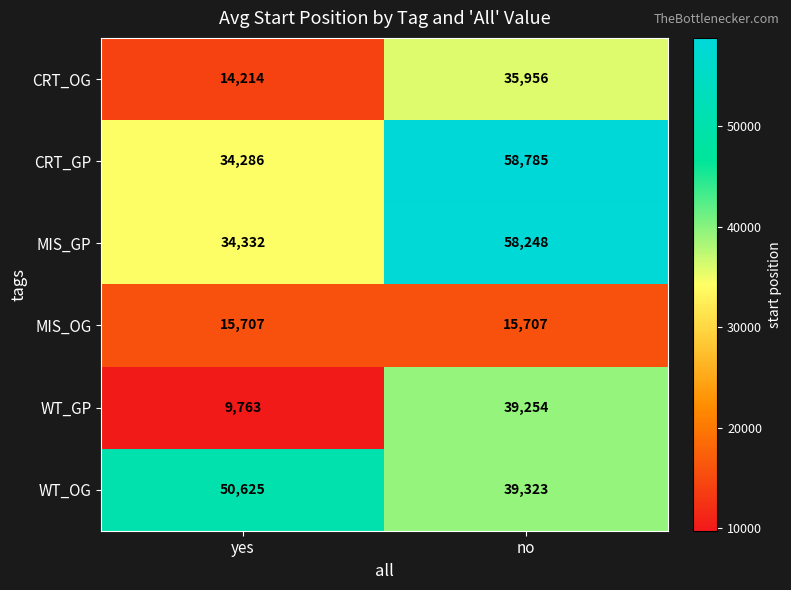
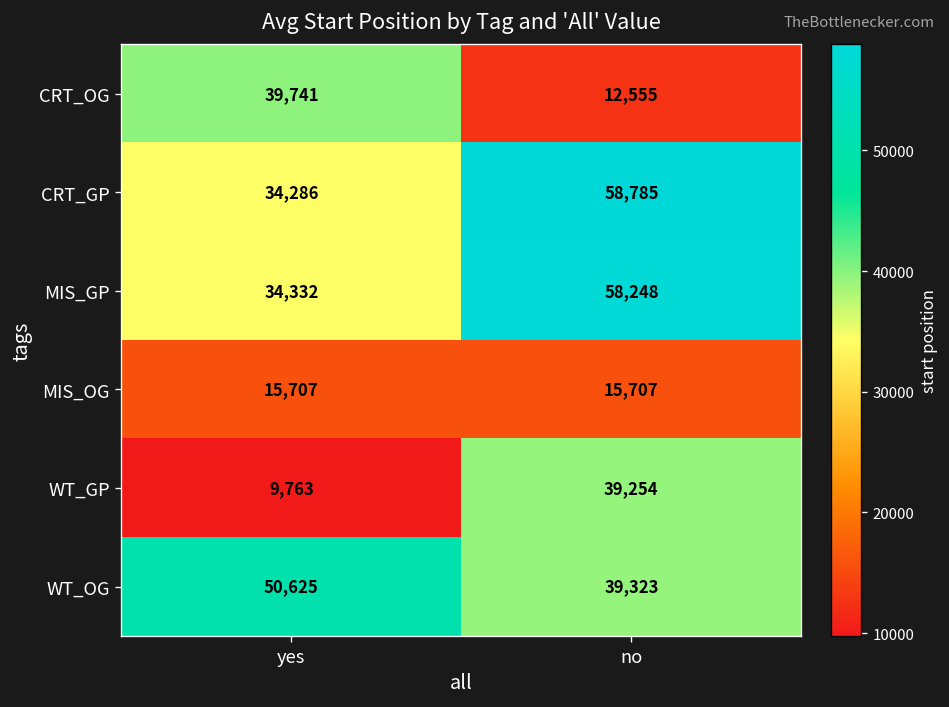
CRT_OG, yes: 14,214 -> 39,741
CRT_OG, no: 35,956 -> 12,555
